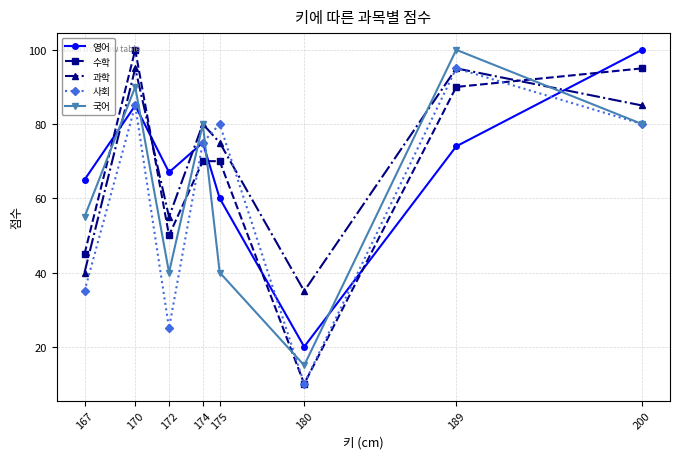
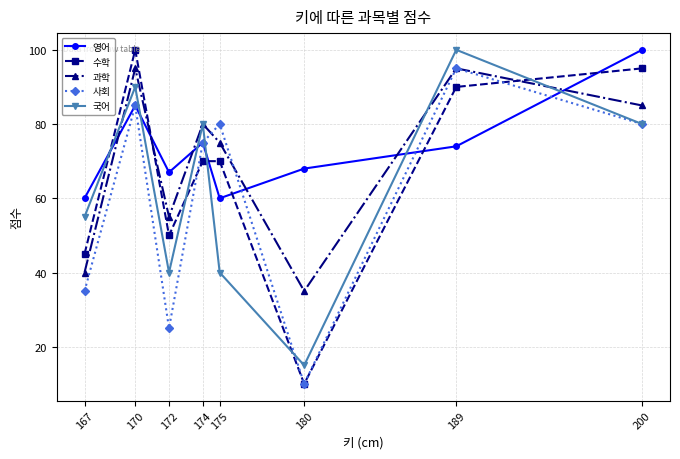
영어, 167: 65 -> 60
영어, 180: 20 -> 68
